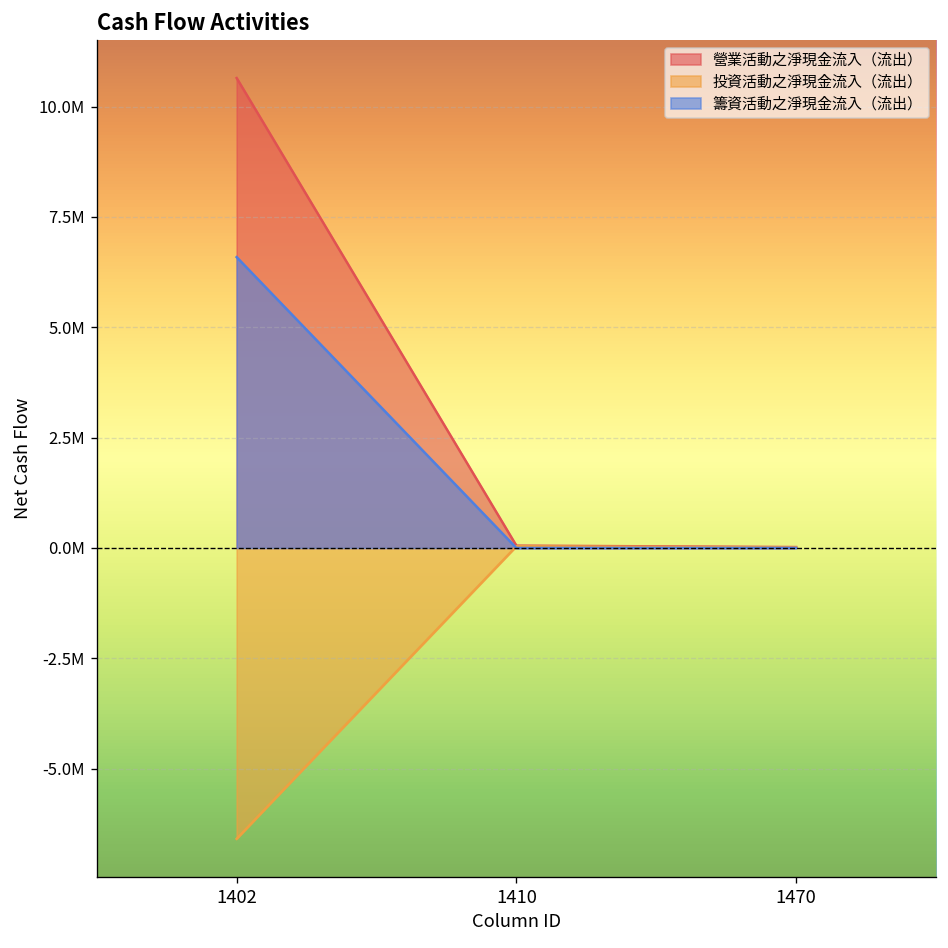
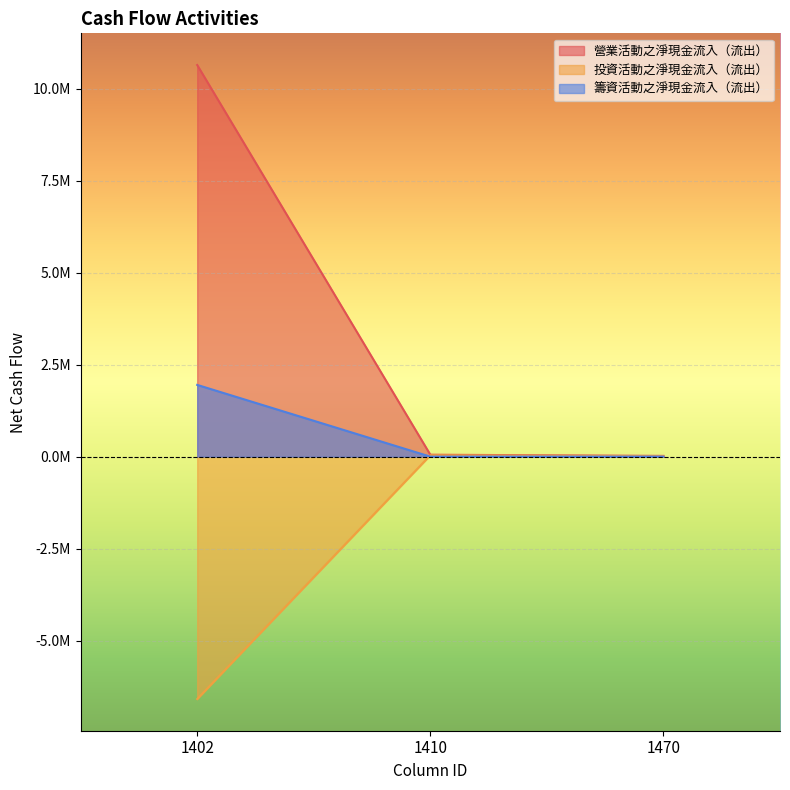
籌資活動之淨現金流入（流出）, 1402: 6600000 -> 2000000
